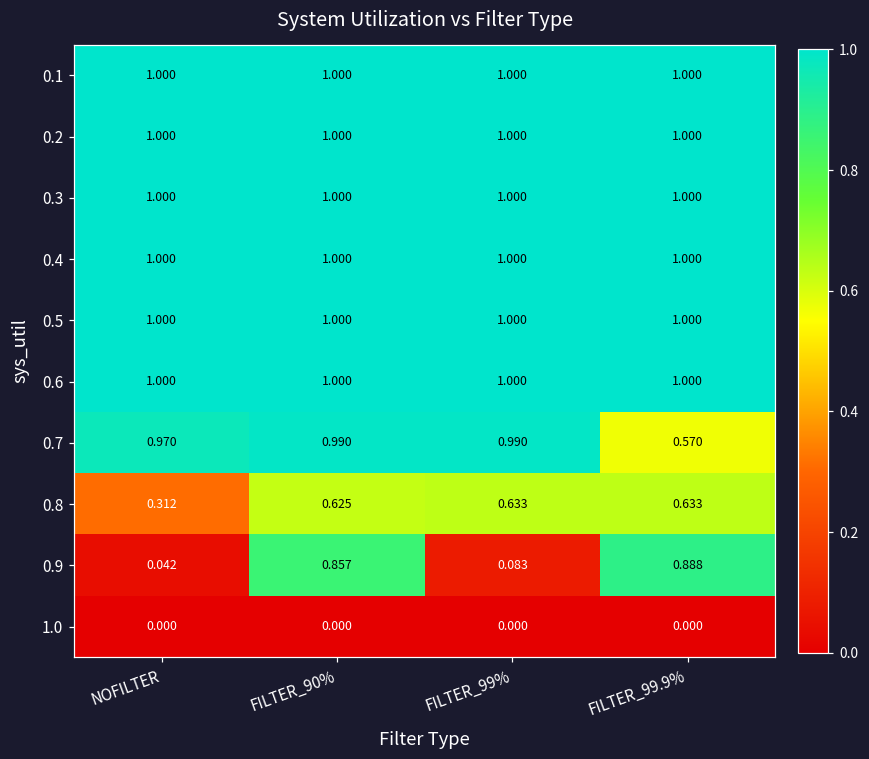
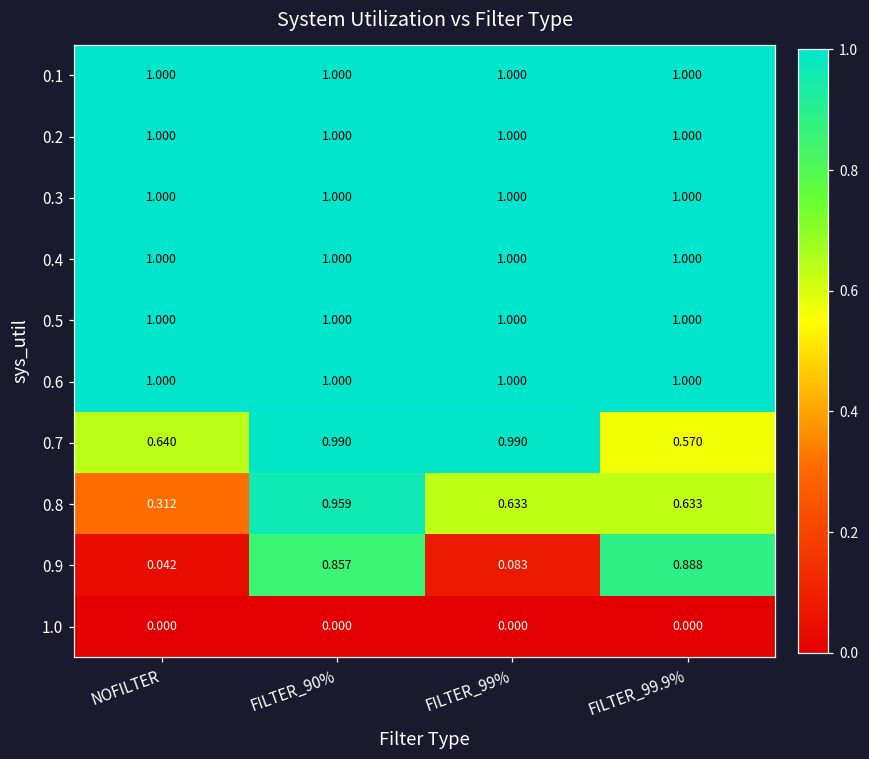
0.7, NOFILTER: 0.970 -> 0.640
0.8, FILTER_90%: 0.625 -> 0.959
